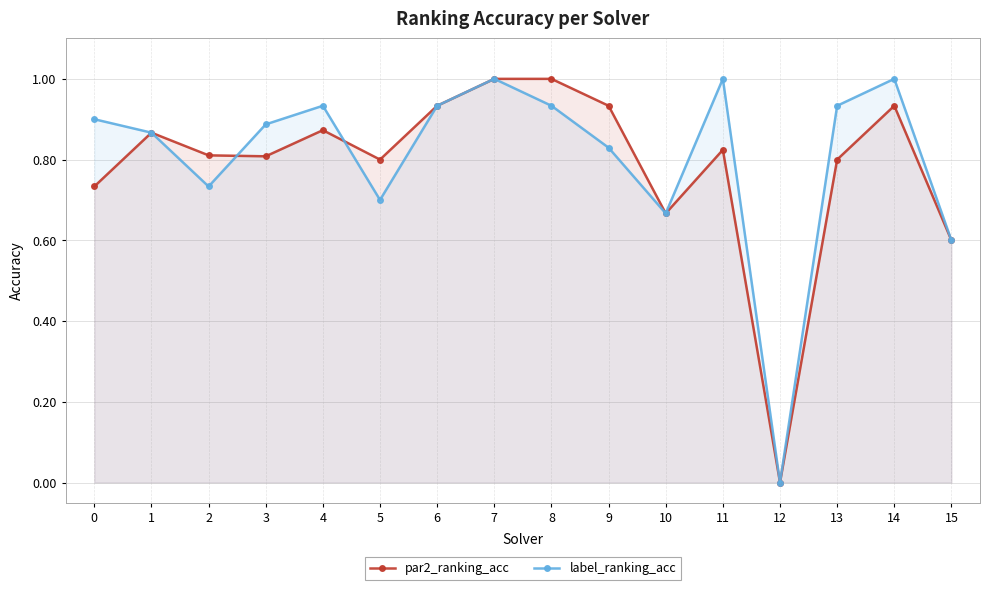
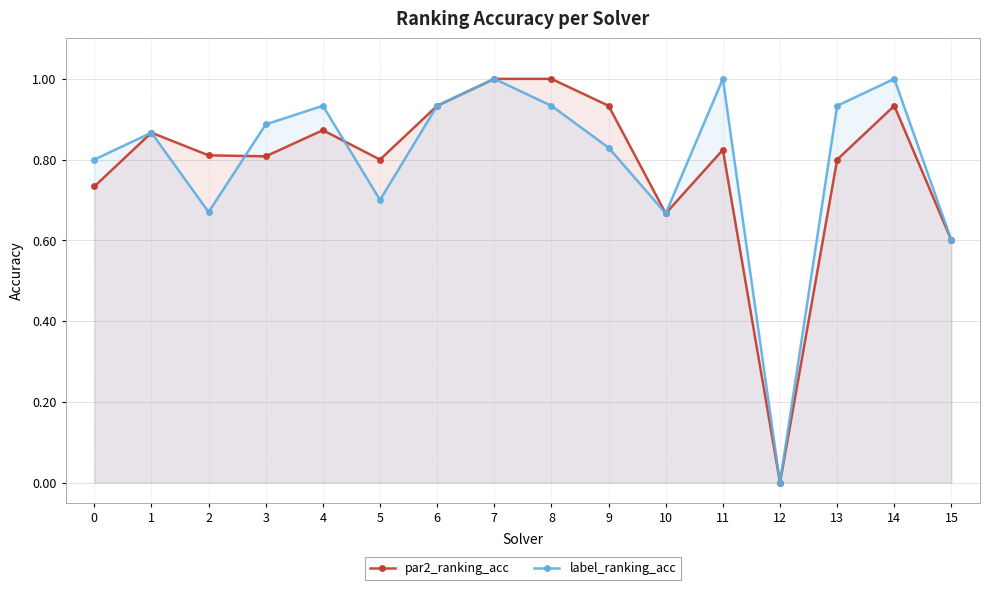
label_ranking_acc, 0: 0.9 -> 0.8
label_ranking_acc, 2: 0.73 -> 0.67
